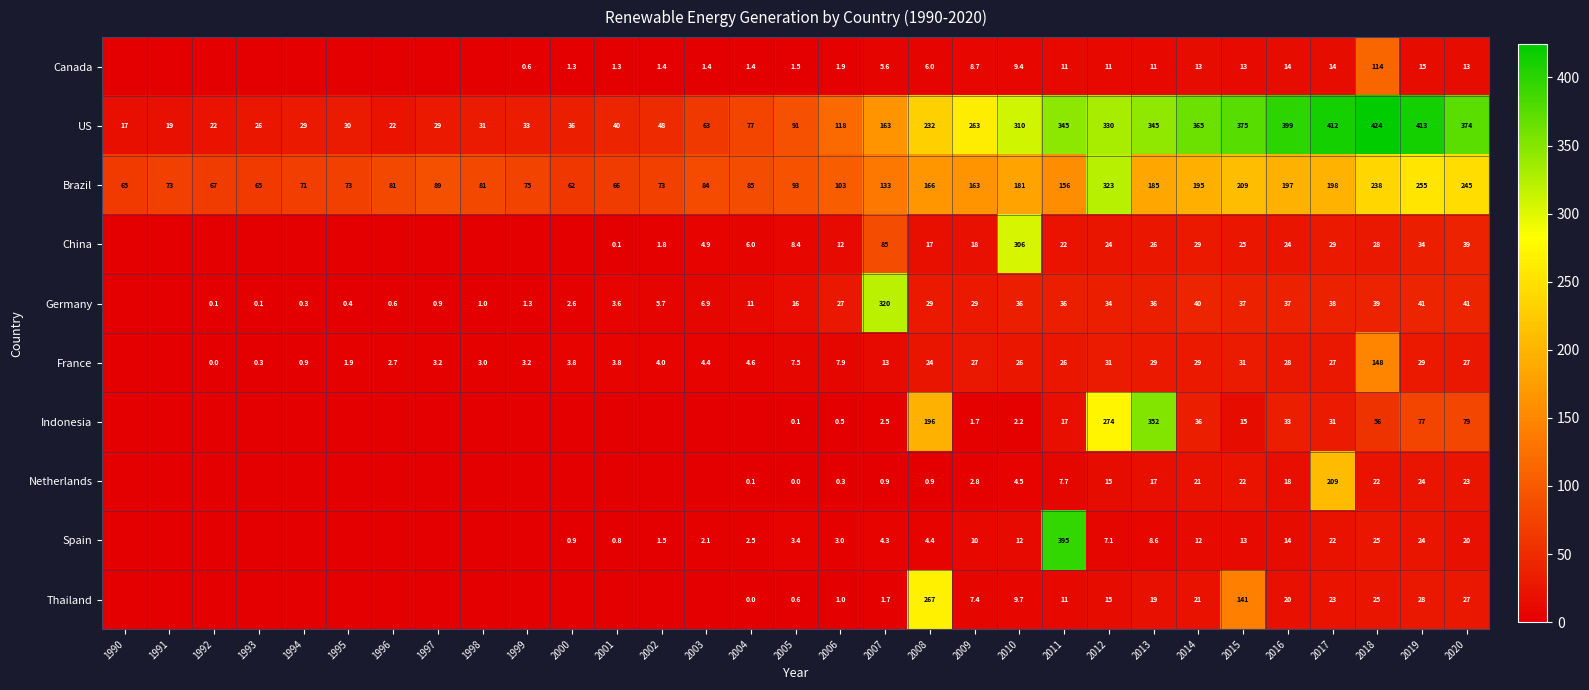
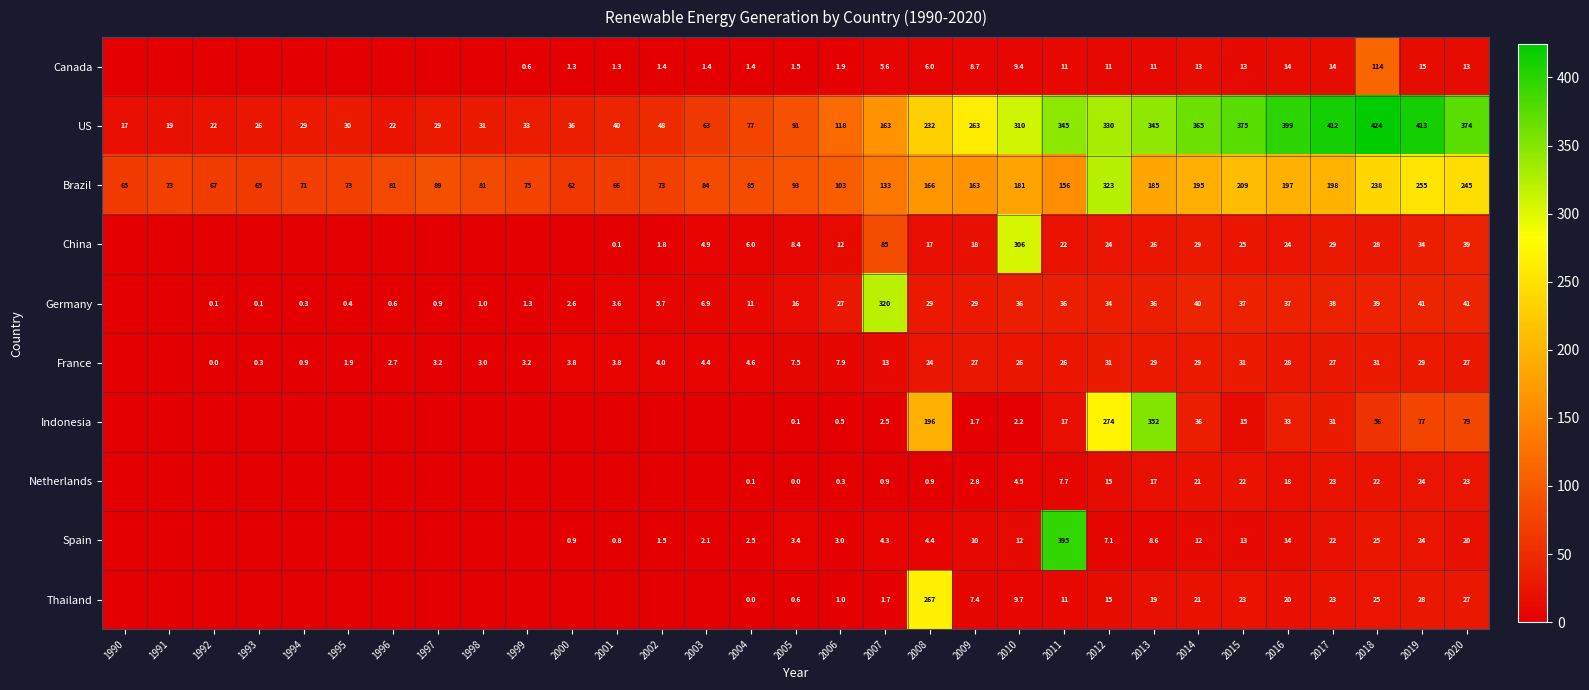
France, 2018: 148 -> 31
Netherlands, 2017: 209 -> 23
Thailand, 2015: 141 -> 23
